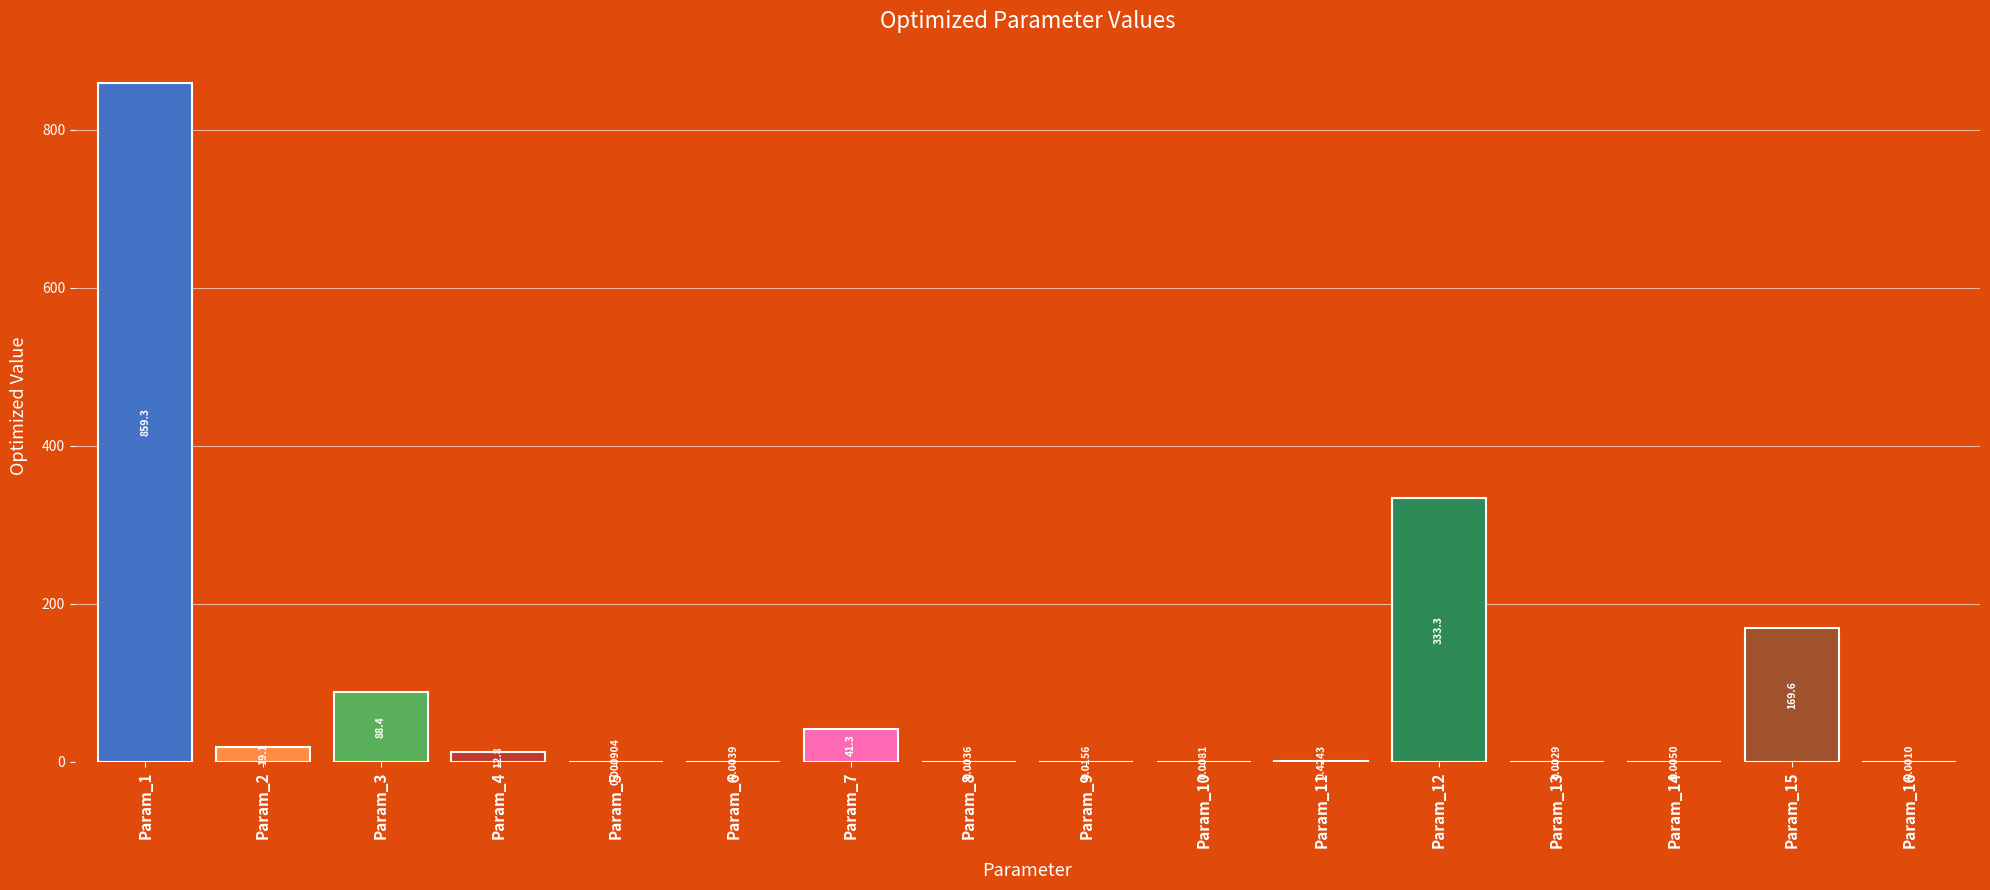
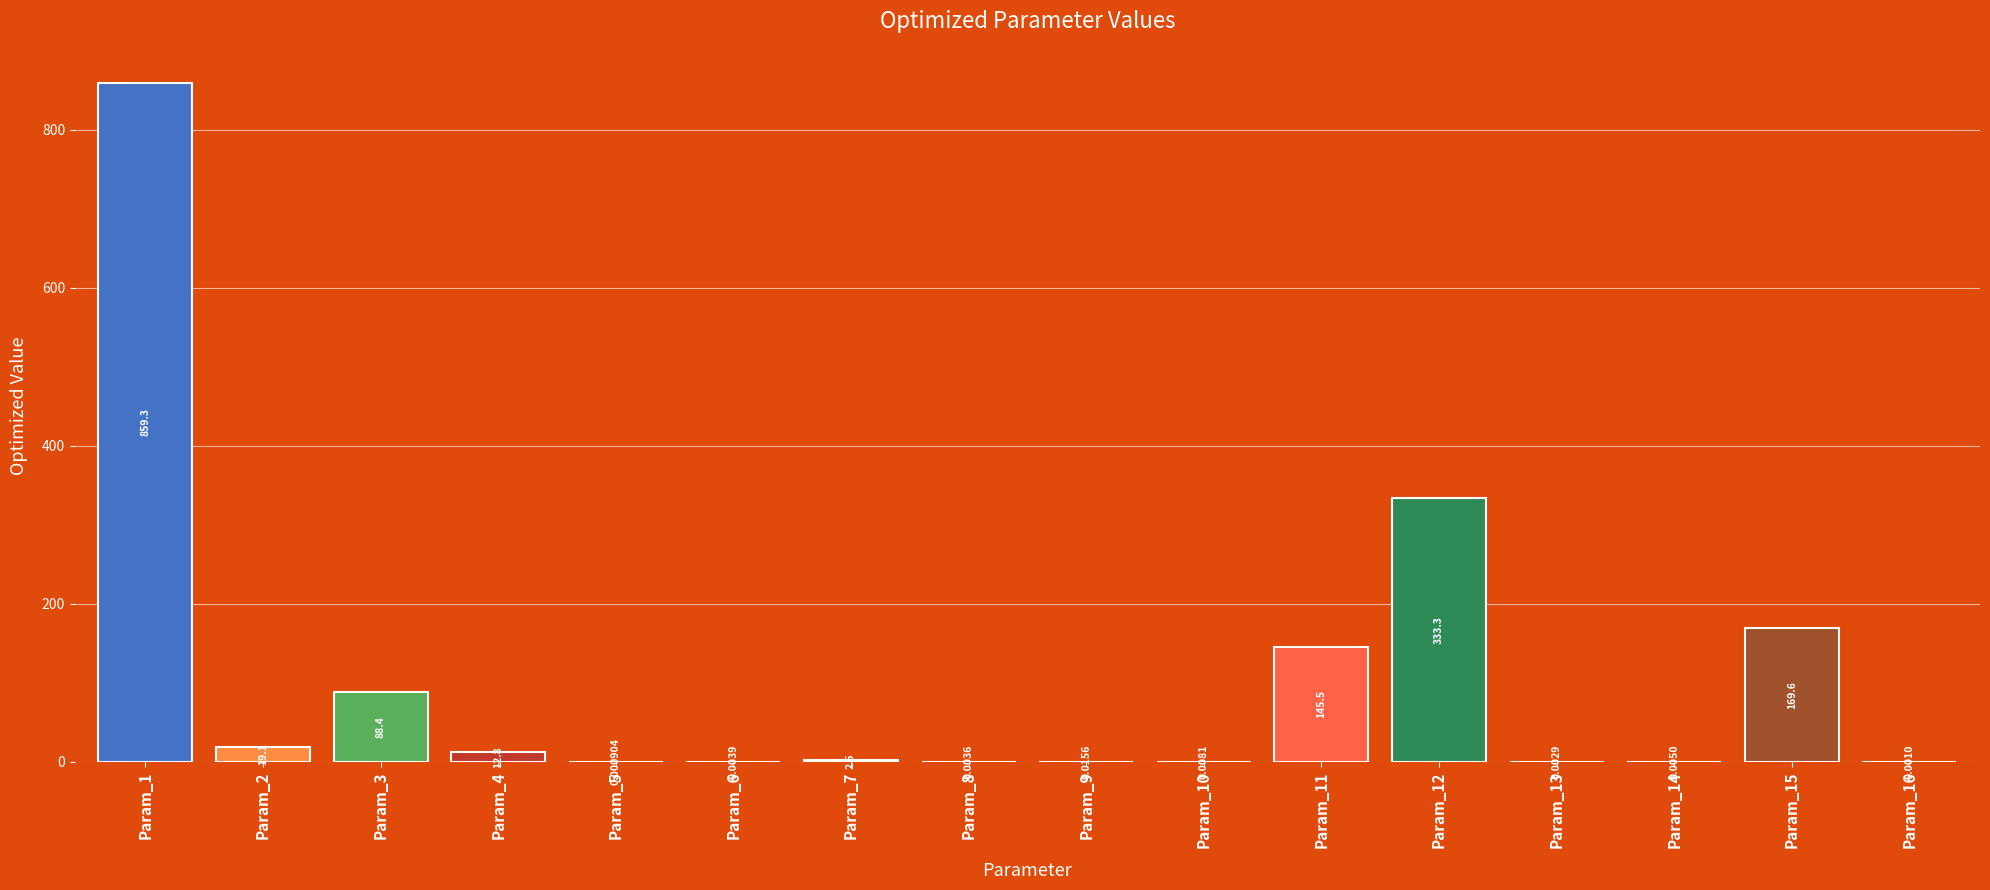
Param_7: 41.3 -> 2.5
Param_11: 0.4243 -> 145.5
